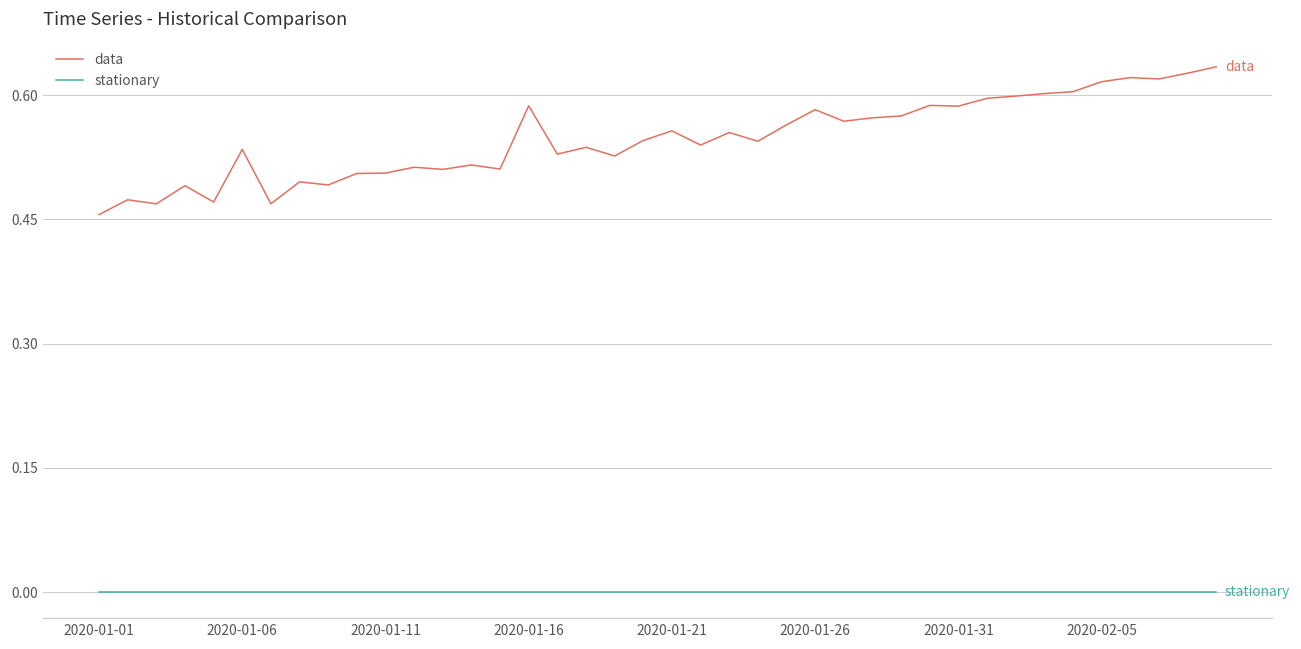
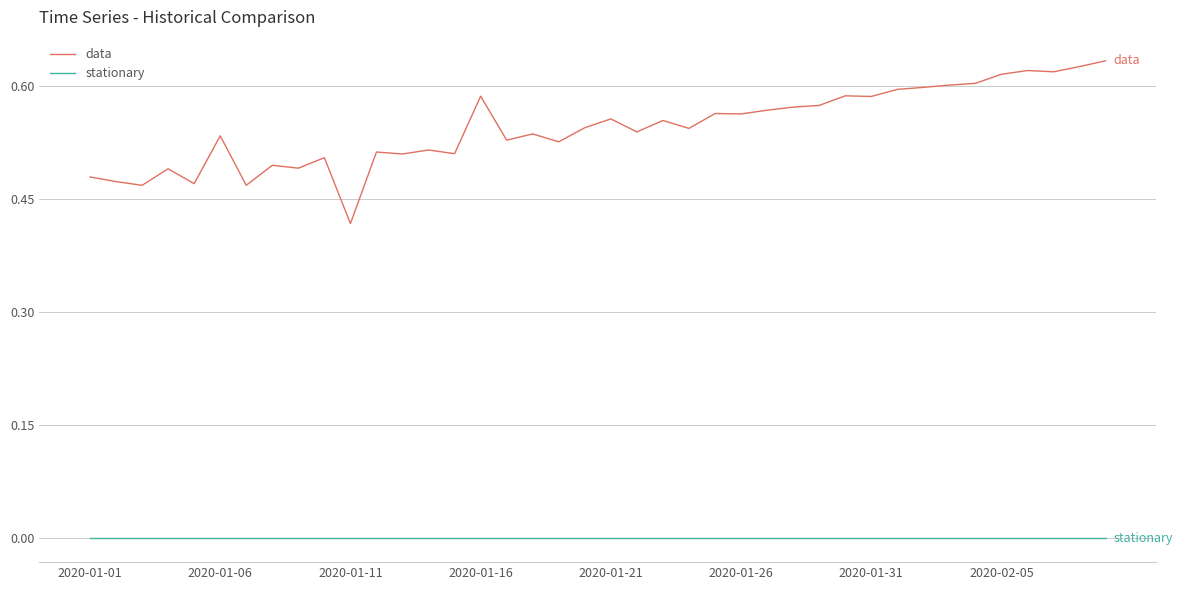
data, 2020-01-01: 0.46 -> 0.48
data, 2020-01-11: 0.51 -> 0.42
data, 2020-01-26: 0.58 -> 0.56
